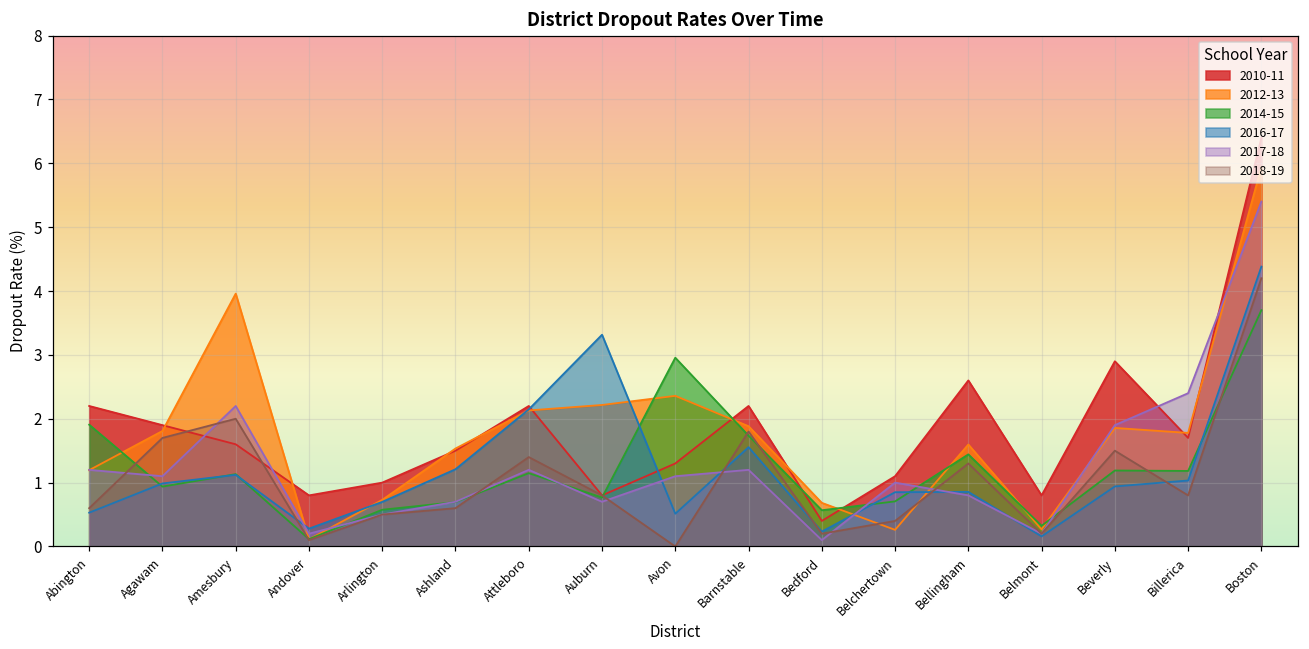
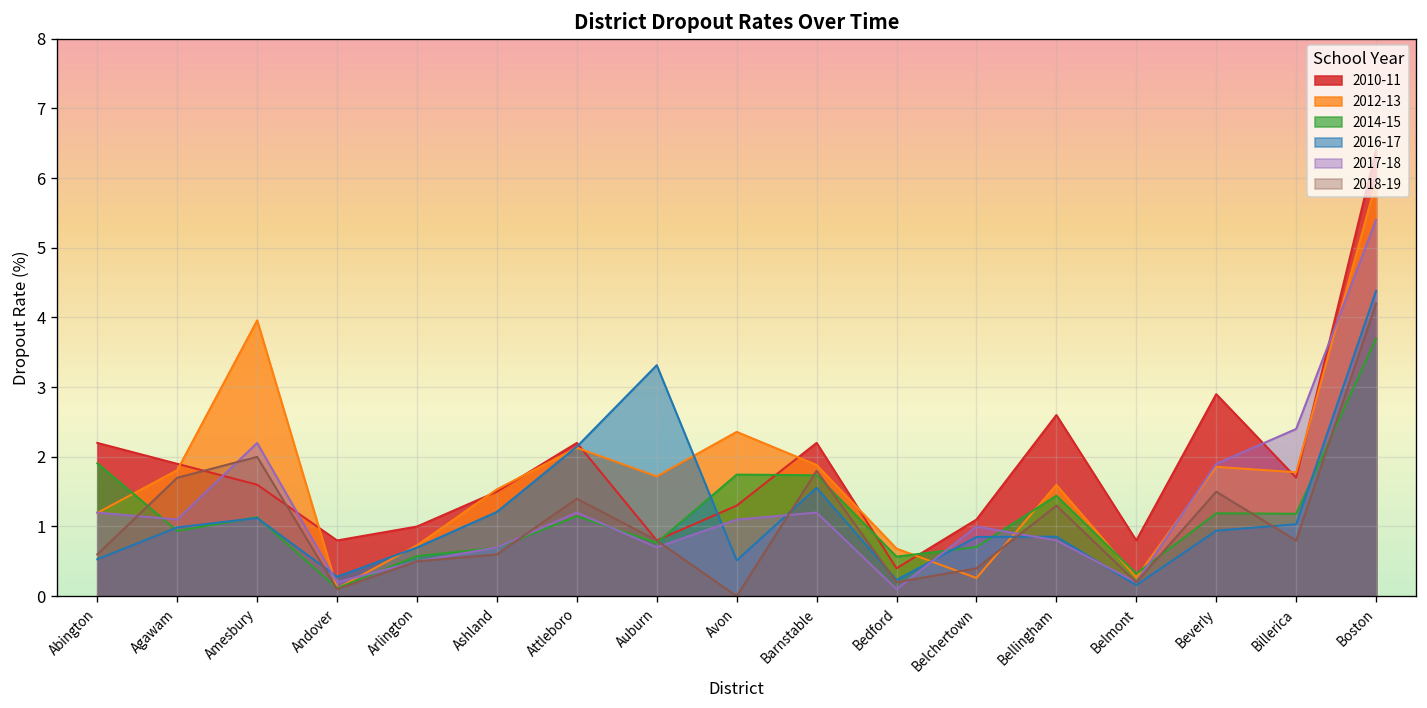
2012-13, Auburn: 2.2 -> 1.7
2014-15, Avon: 3.0 -> 1.7
